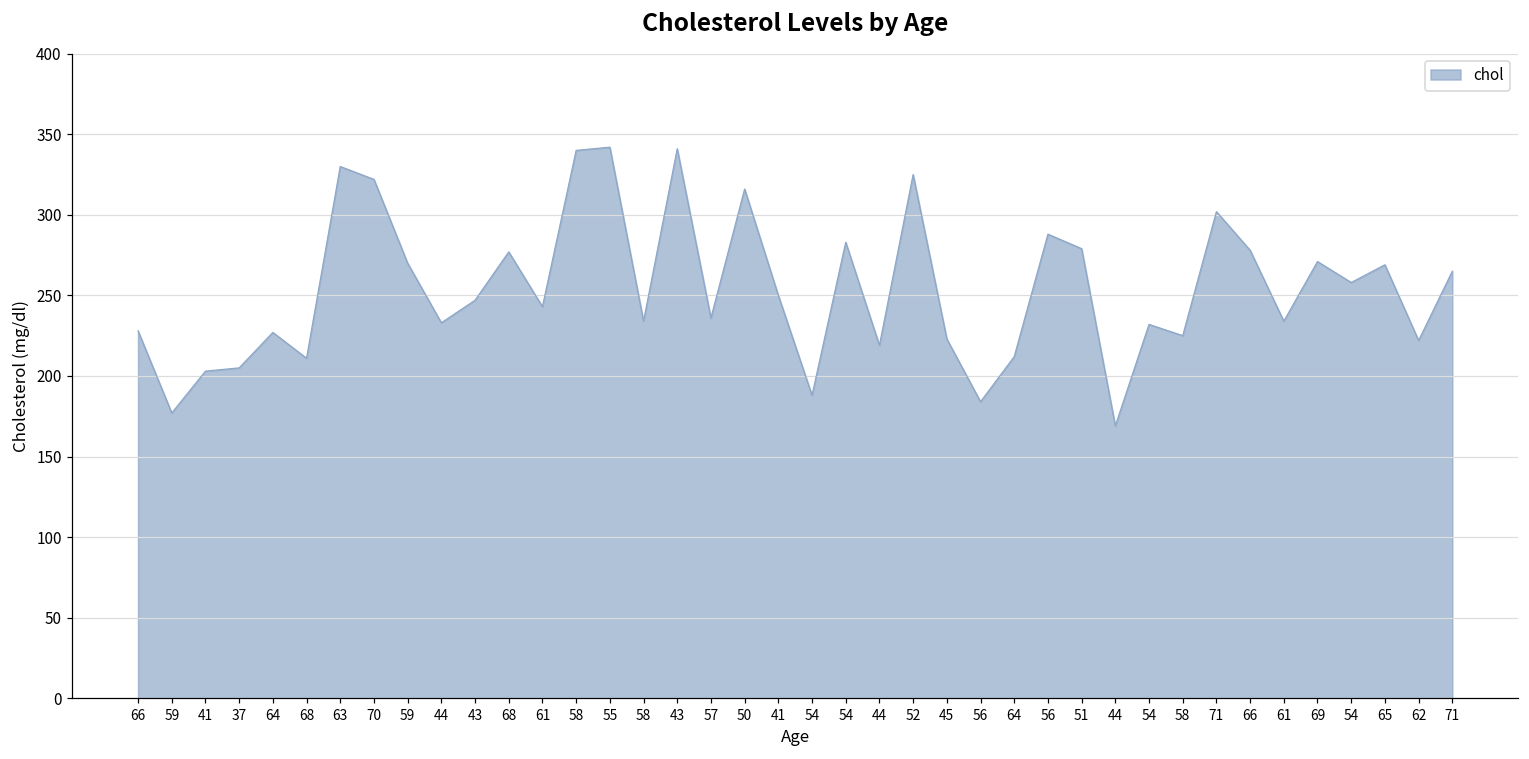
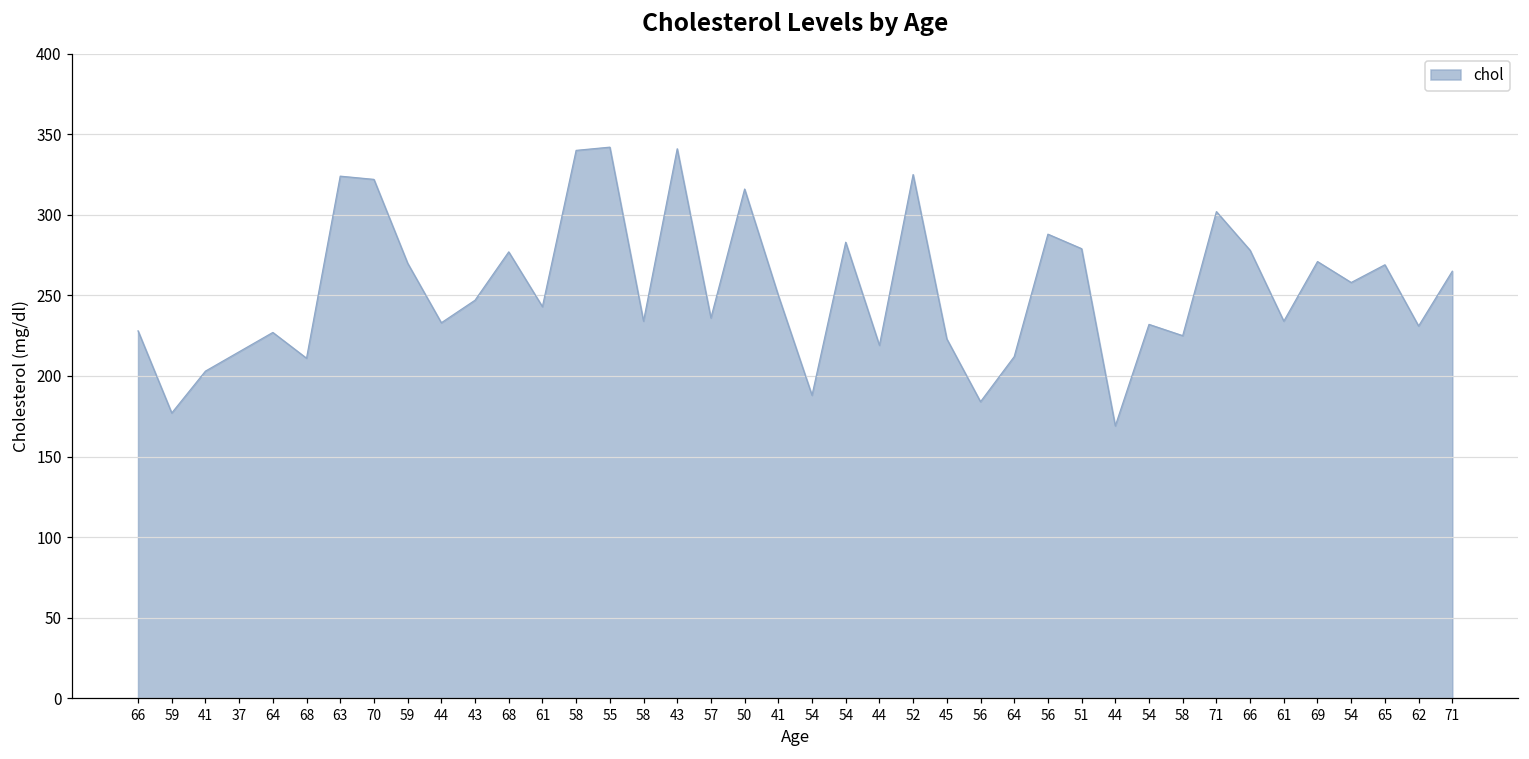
37: 205 -> 215
63: 330 -> 324
62: 222 -> 231
